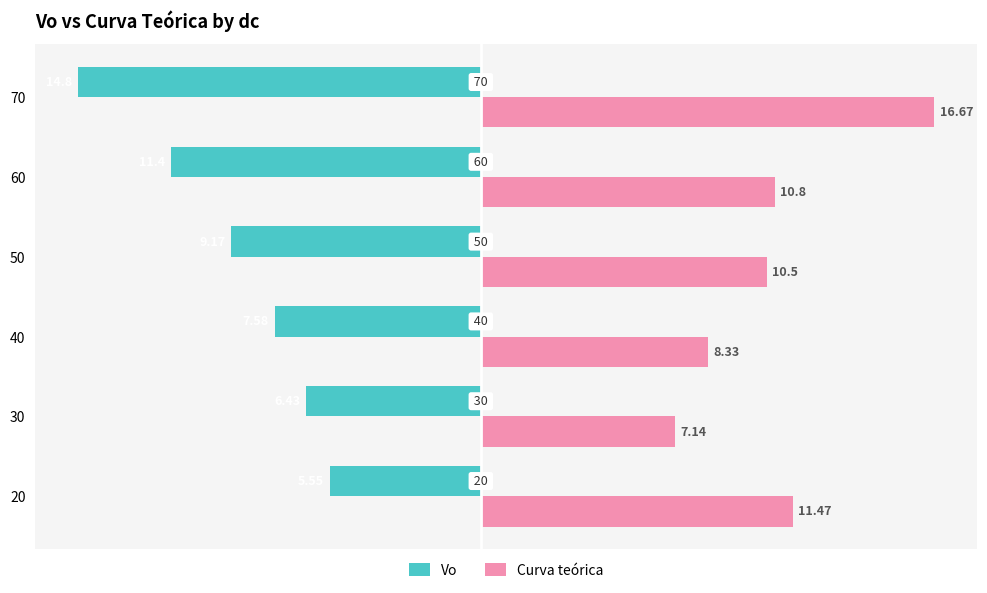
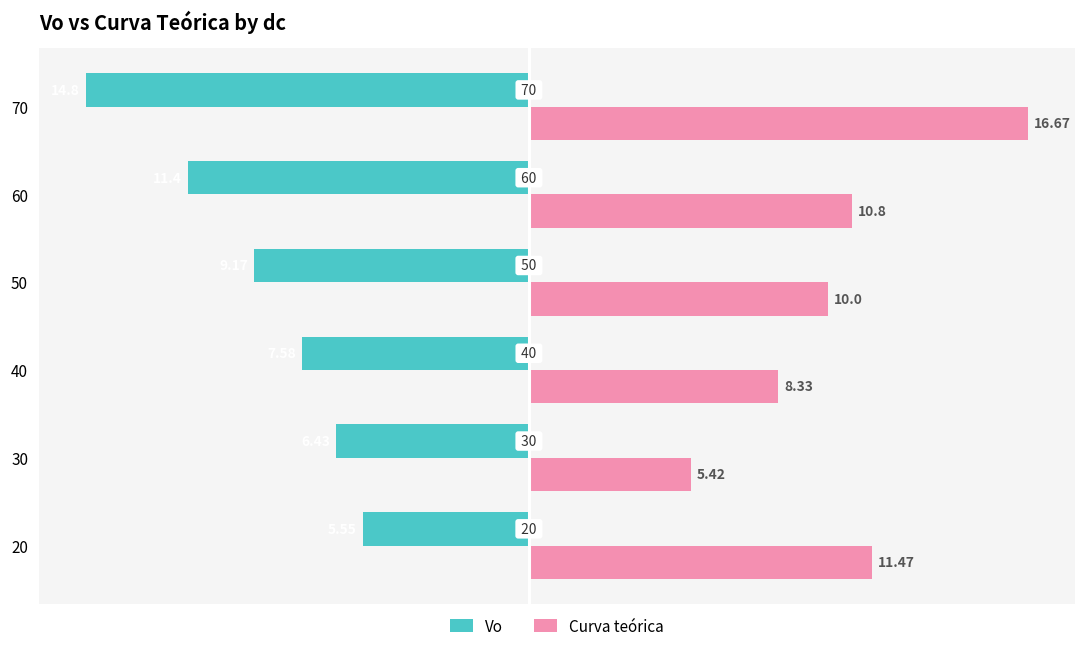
Curva teórica, 50: 10.5 -> 10.0
Curva teórica, 30: 7.14 -> 5.42
